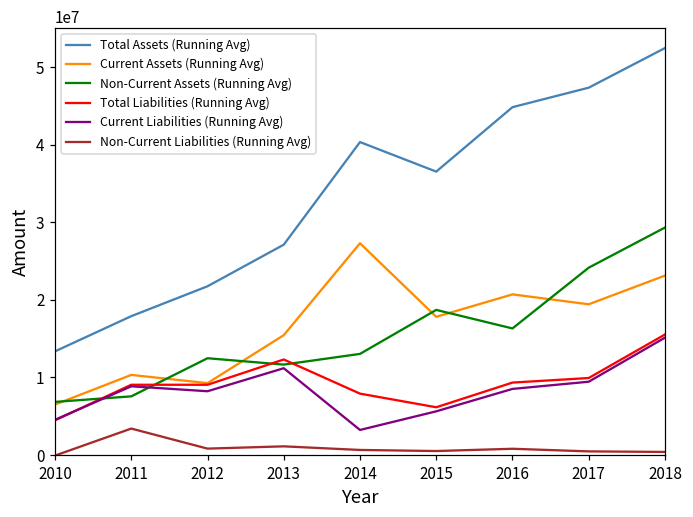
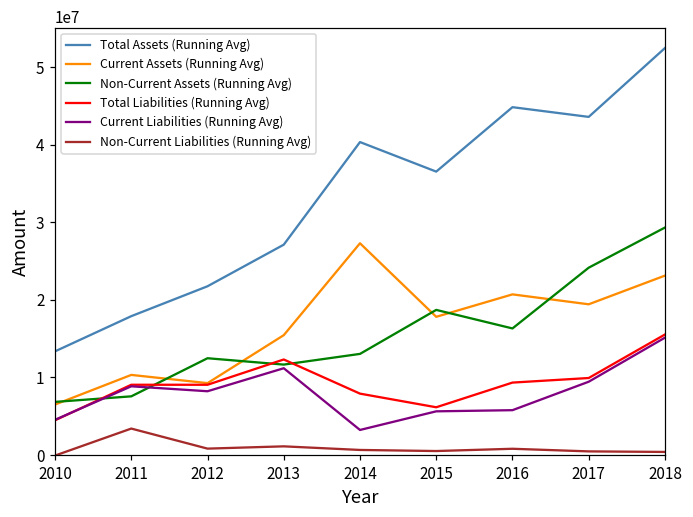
Current Liabilities (Running Avg), 2016: 9000000 -> 6000000
Total Assets (Running Avg), 2017: 47000000 -> 44000000
